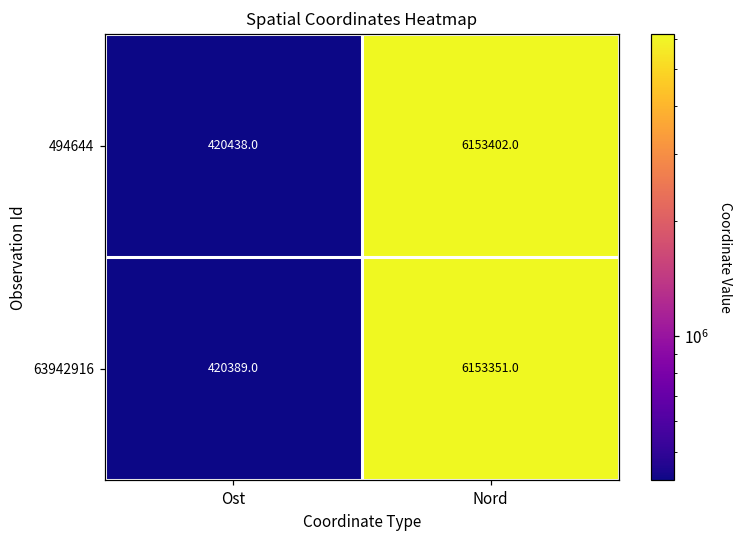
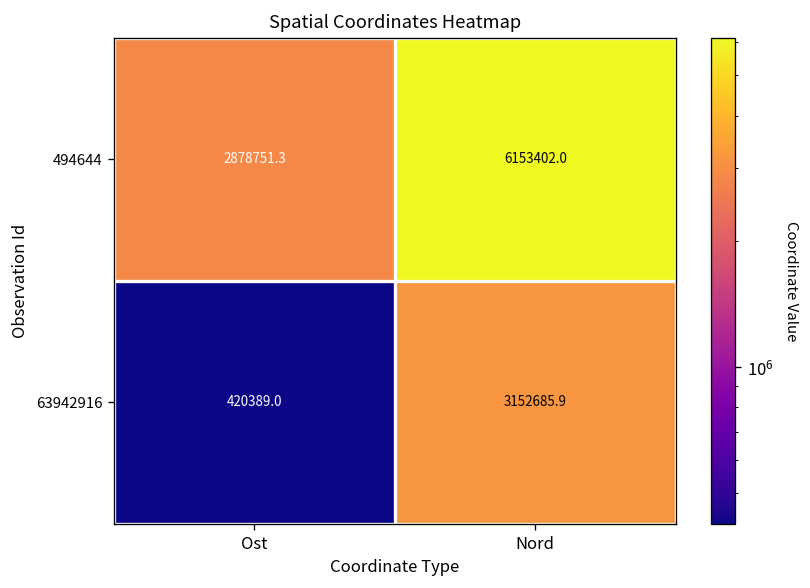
494644, Ost: 420438.0 -> 2878751.3
63942916, Nord: 6153351.0 -> 3152685.9
